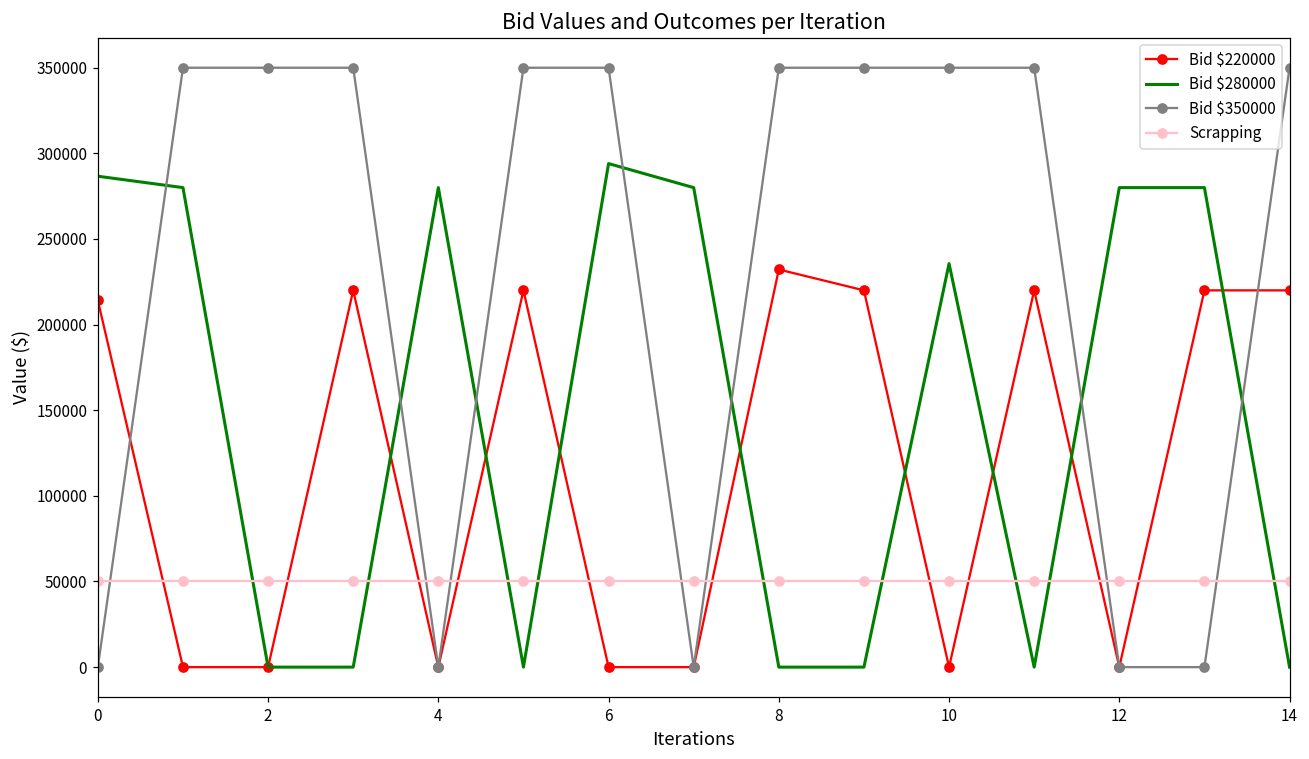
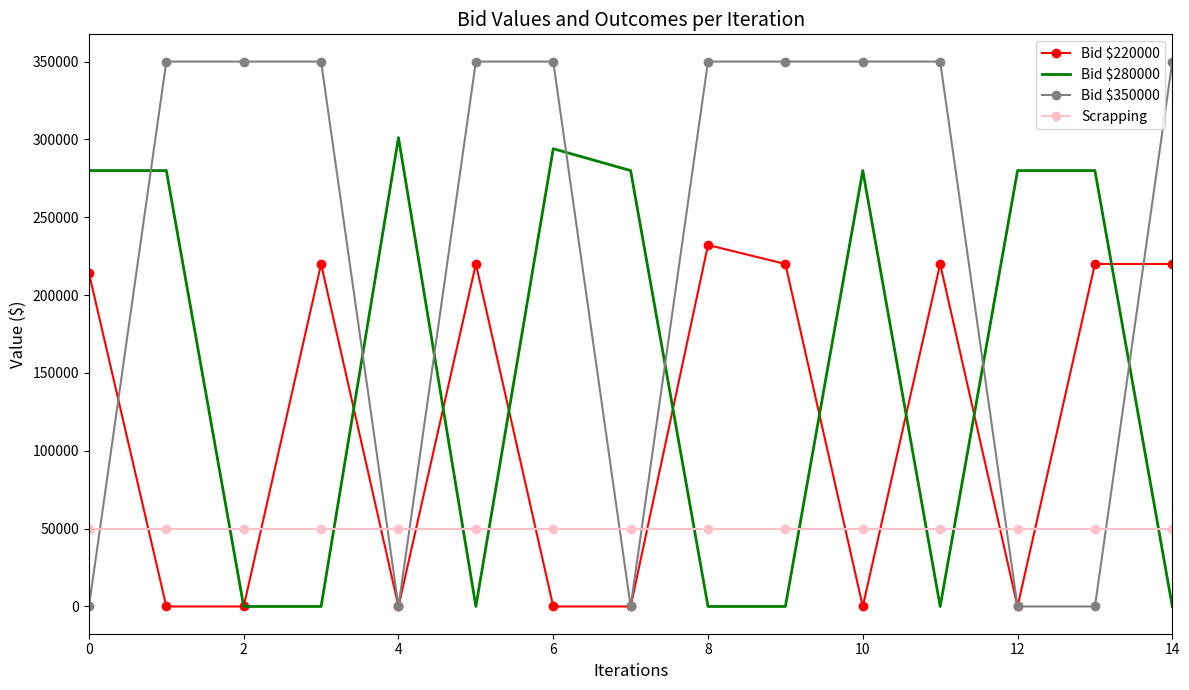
Bid $280000, 0: 287000 -> 280000
Bid $280000, 4: 280000 -> 301000
Bid $280000, 10: 236000 -> 280000
